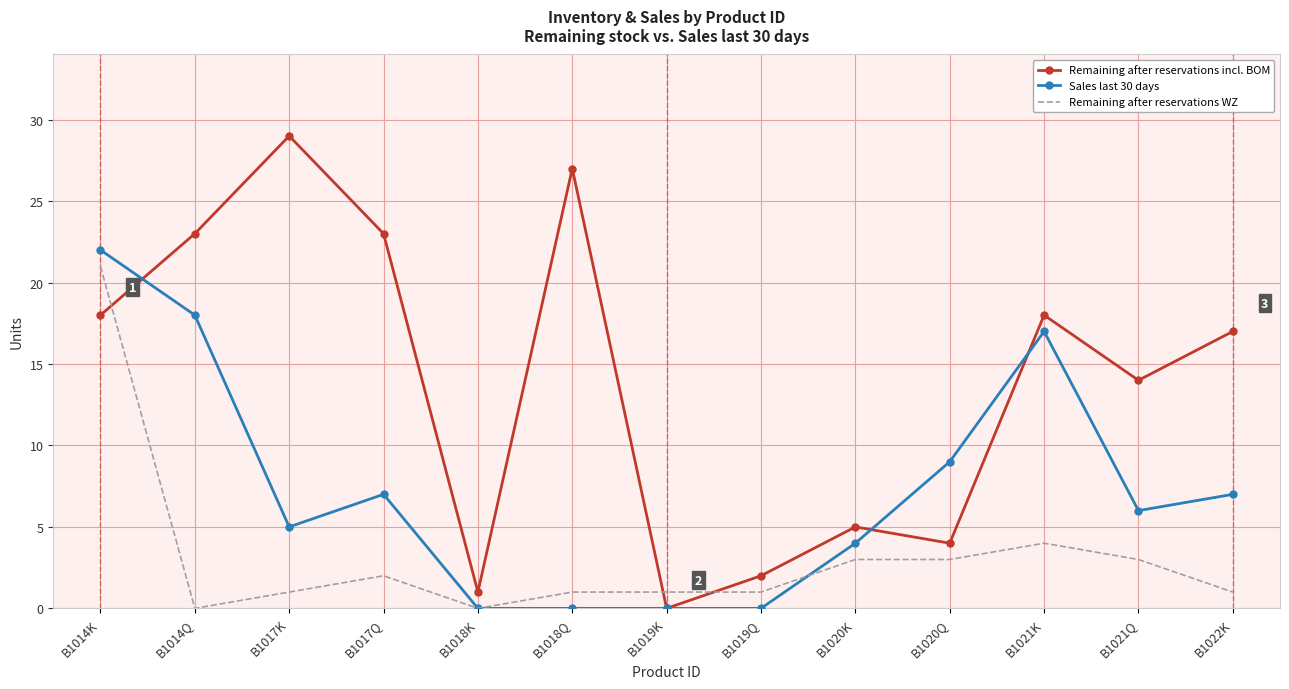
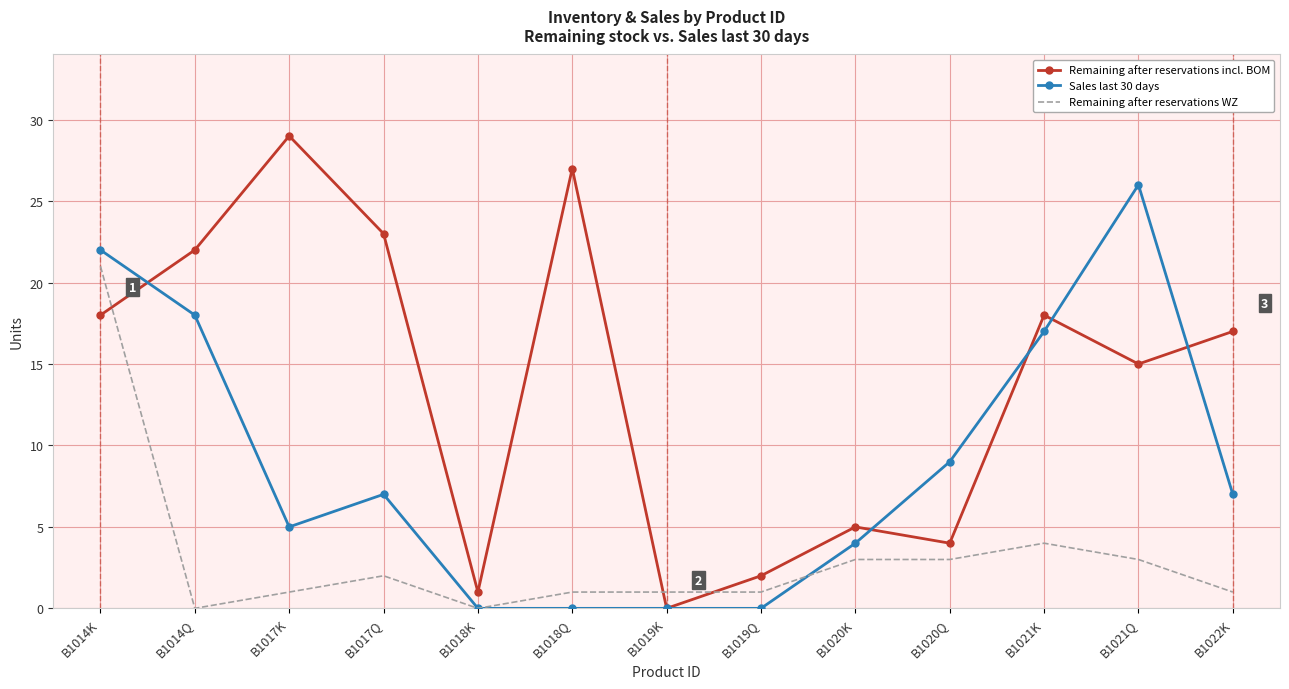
Remaining after reservations incl. BOM, B1014Q: 23 -> 22
Remaining after reservations incl. BOM, B1021Q: 14 -> 15
Sales last 30 days, B1021Q: 6 -> 26
